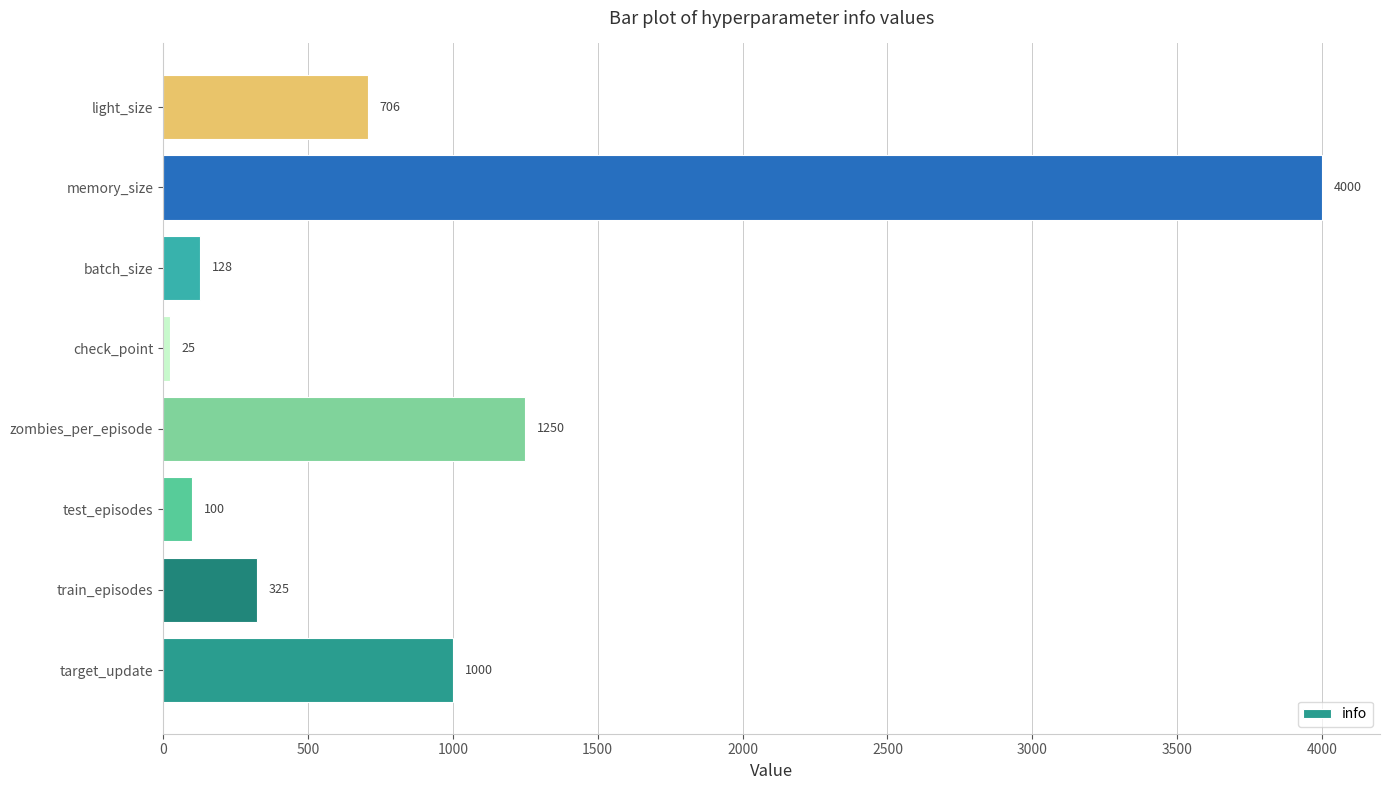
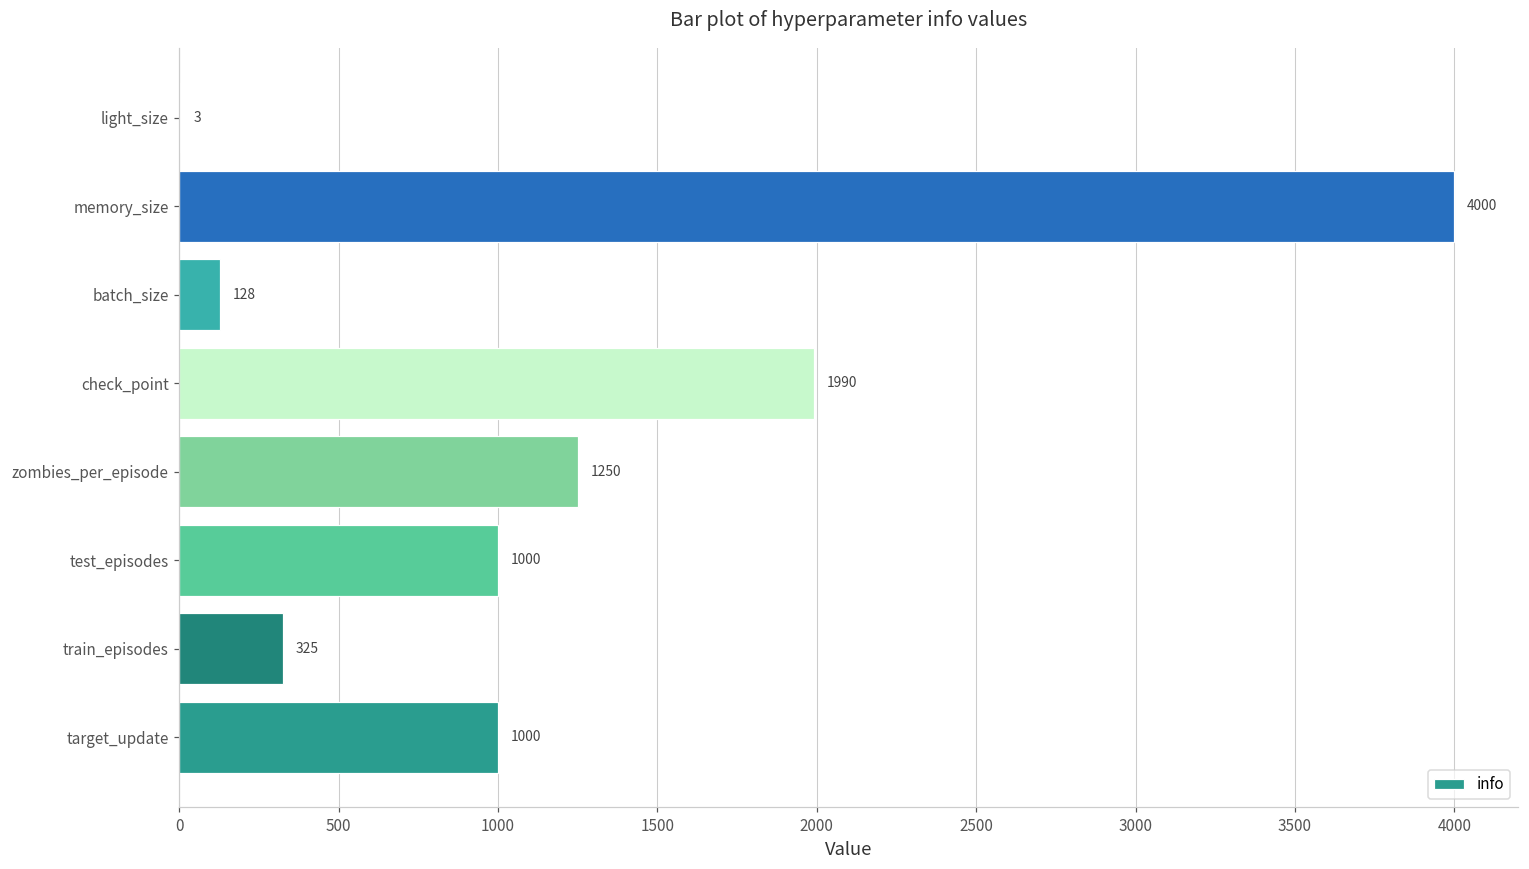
light_size: 706 -> 3
check_point: 25 -> 1990
test_episodes: 100 -> 1000
